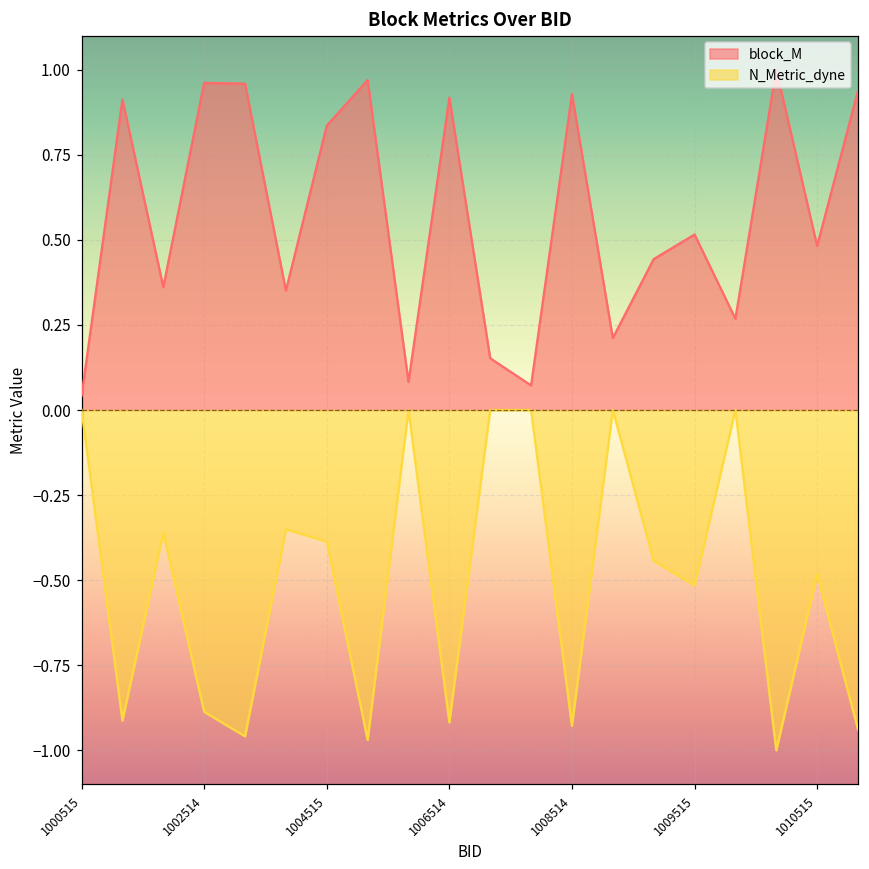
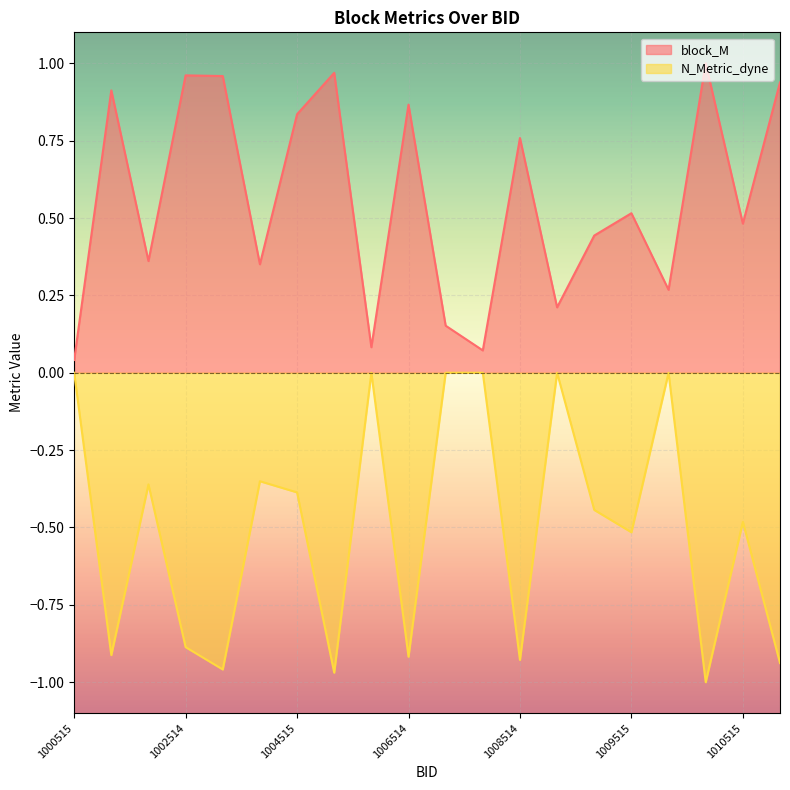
block_M, 1006514: 0.92 -> 0.87
block_M, 1008514: 0.93 -> 0.76
